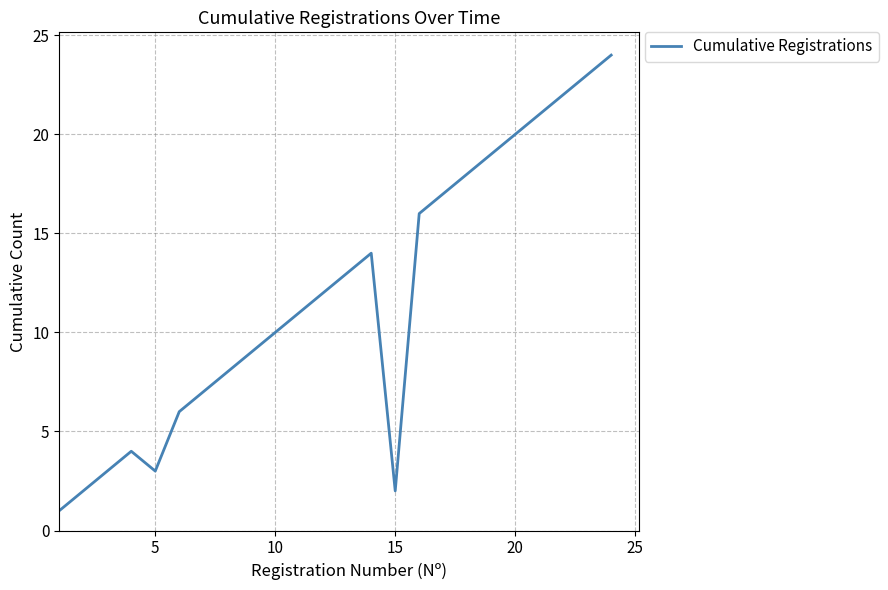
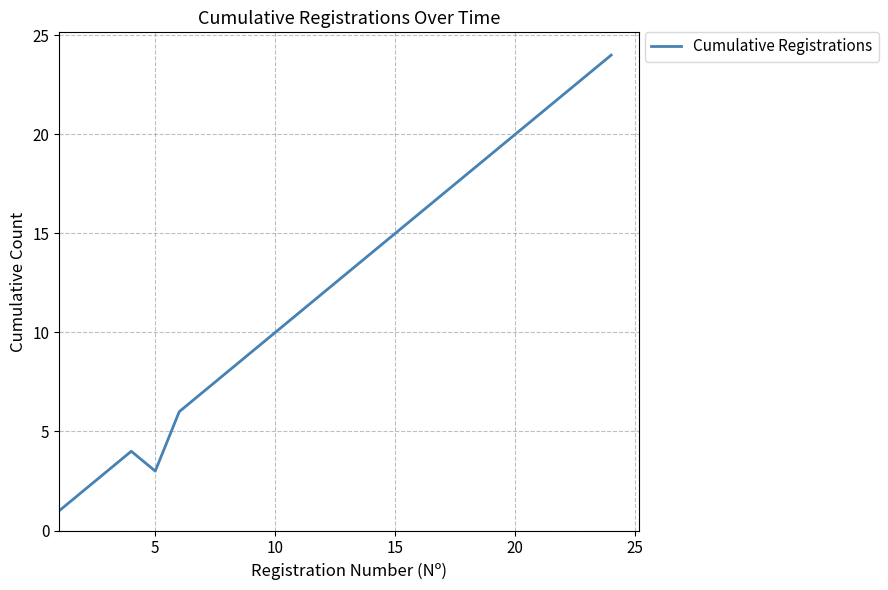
15: 2 -> 15
